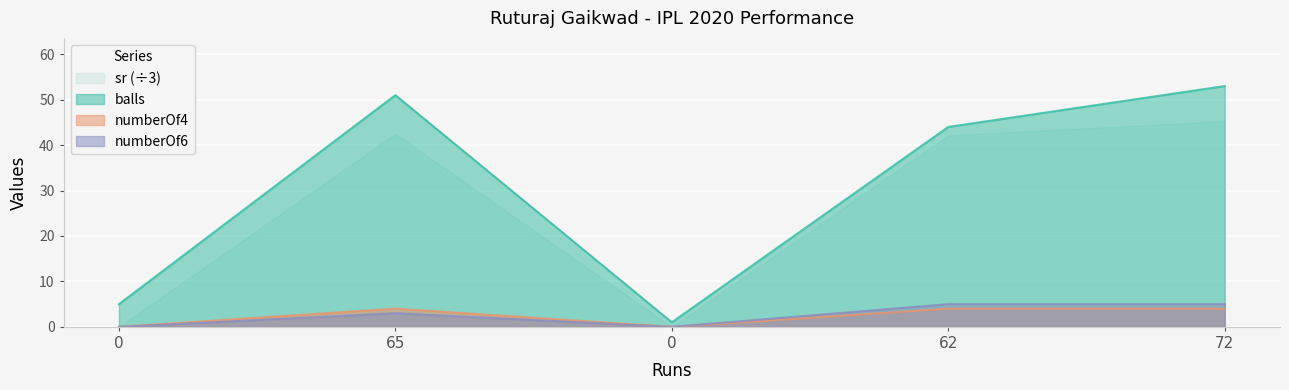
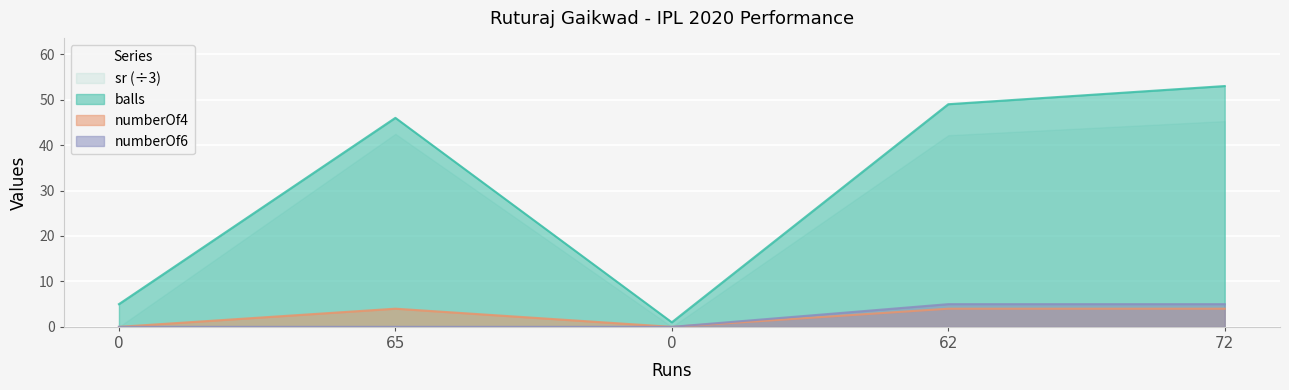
balls, 65: 51 -> 46
numberOf6, 65: 3 -> 0
balls, 62: 44 -> 49
